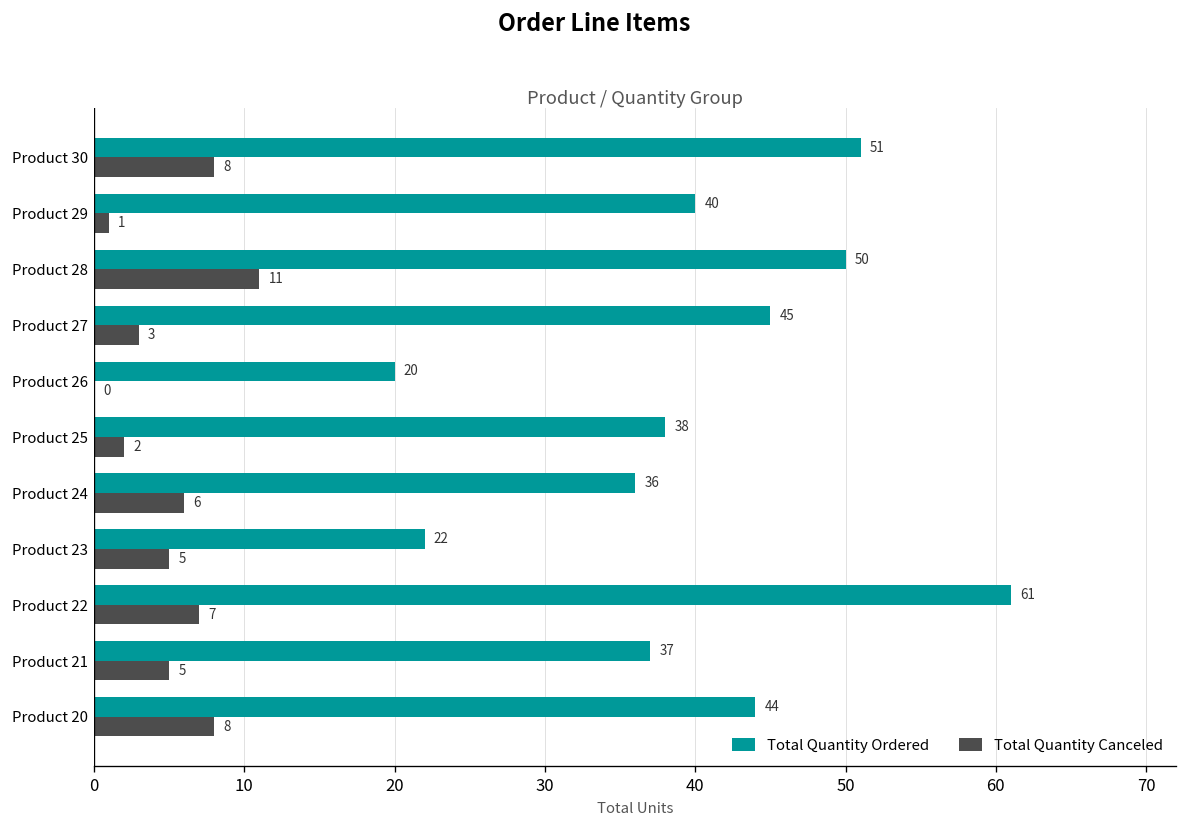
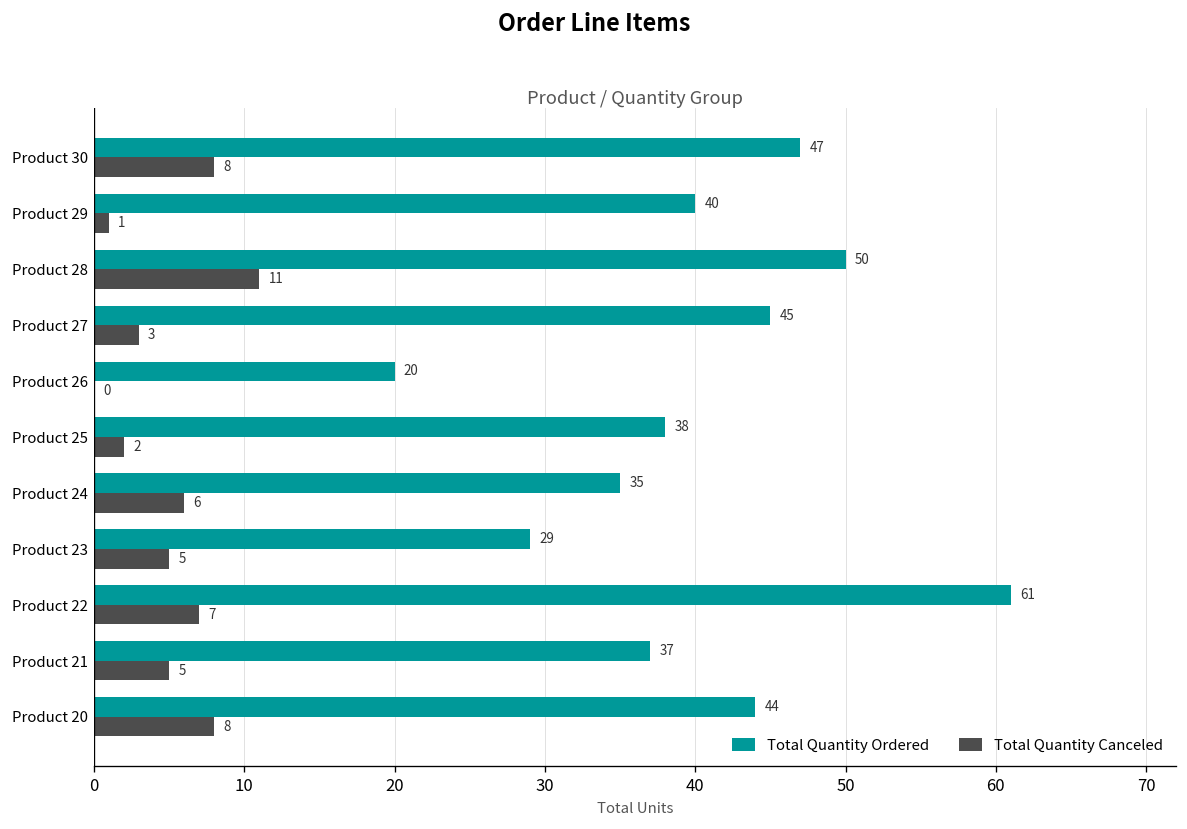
Total Quantity Ordered, Product 30: 51 -> 47
Total Quantity Ordered, Product 24: 36 -> 35
Total Quantity Ordered, Product 23: 22 -> 29
